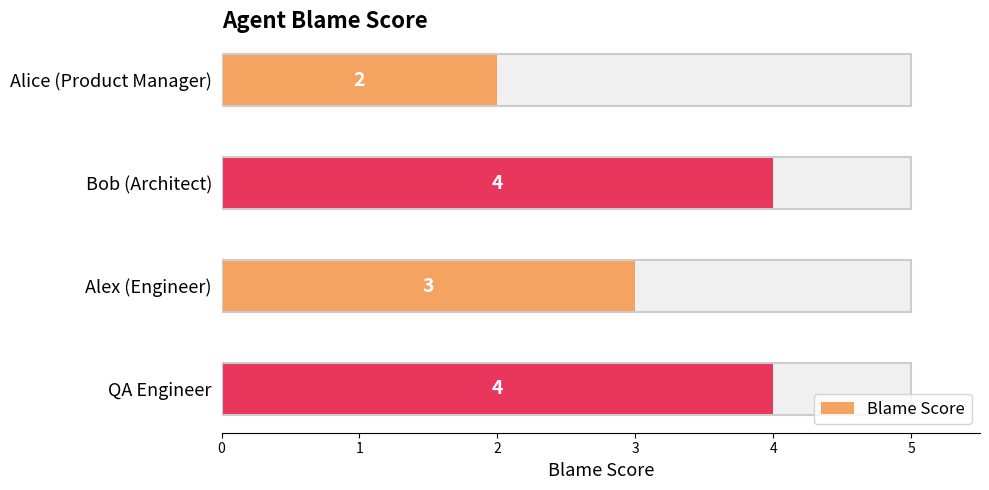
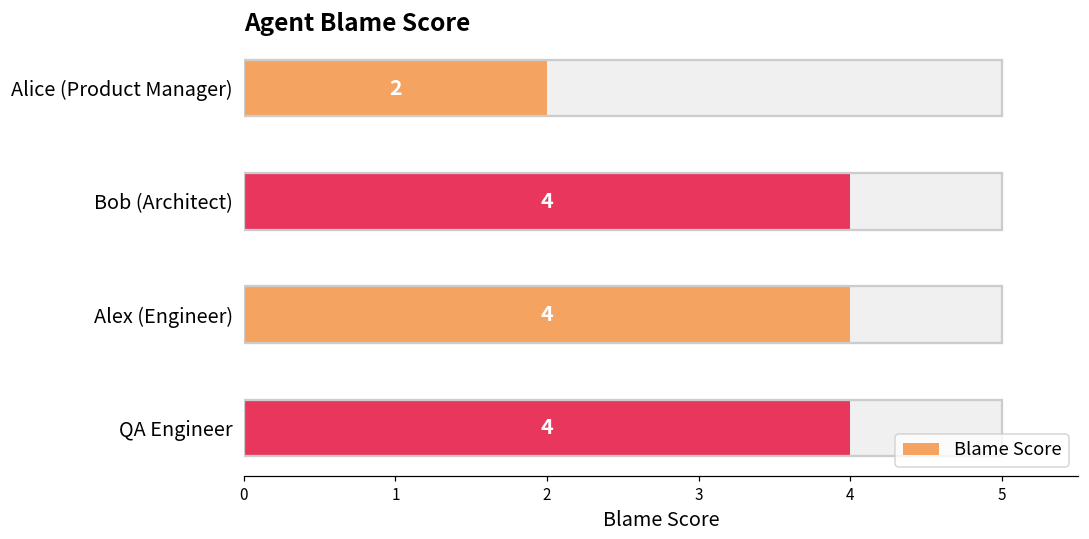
Blame Score, Alex (Engineer): 3 -> 4
